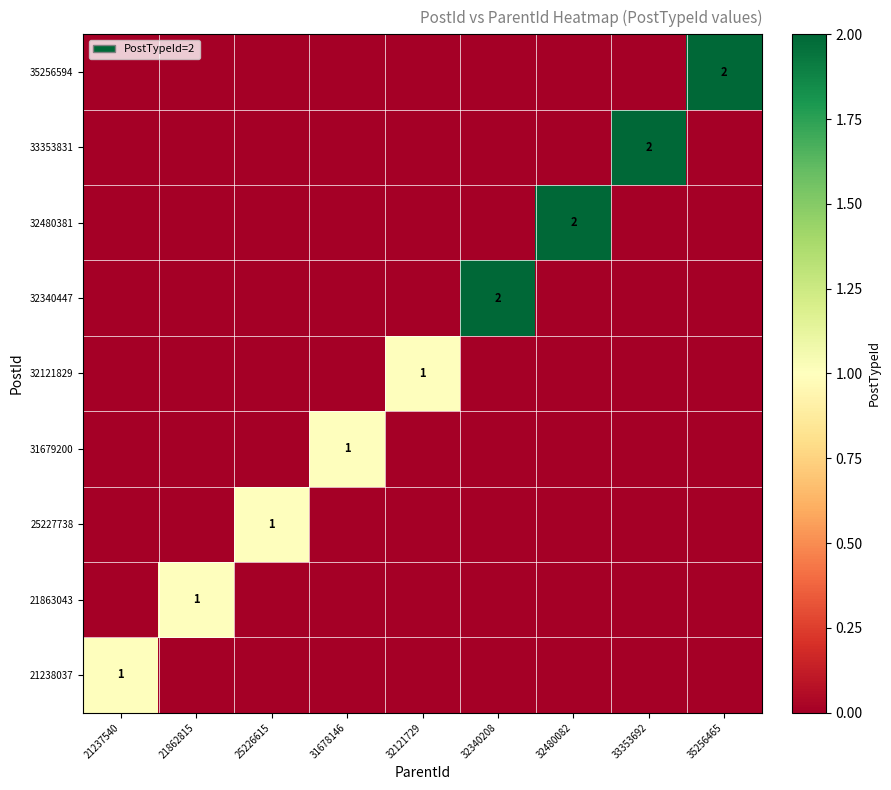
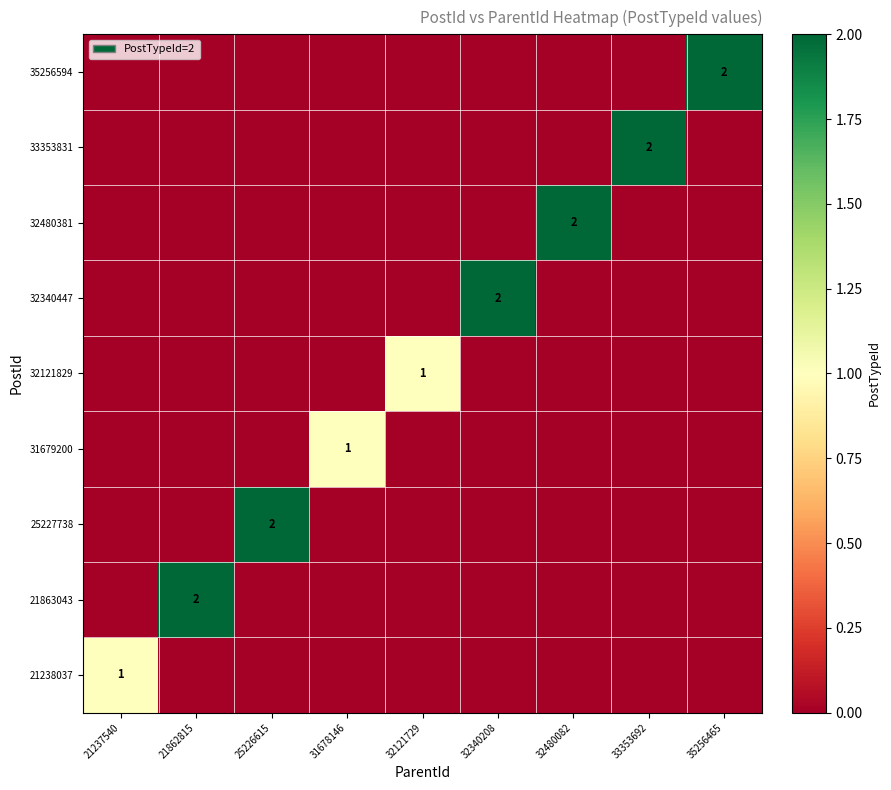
25227738, 25226615: 1 -> 2
21863043, 21862815: 1 -> 2
